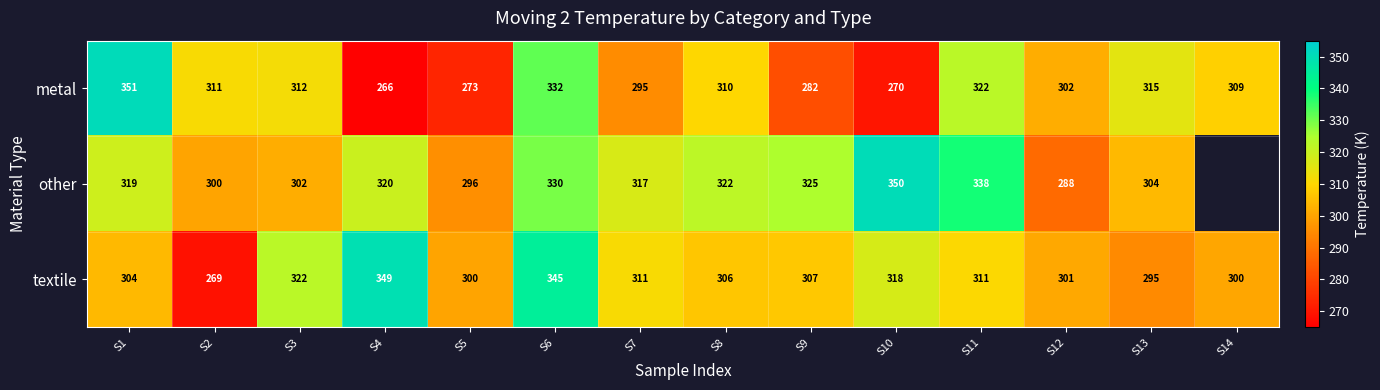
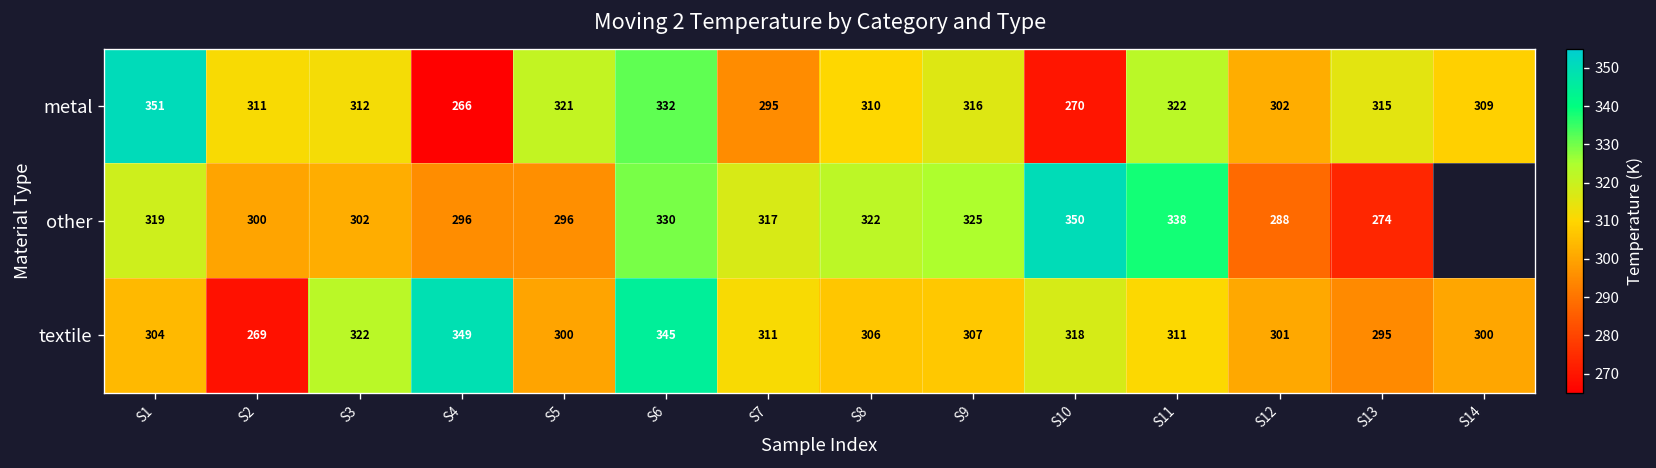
metal, S5: 273 -> 321
metal, S9: 282 -> 316
other, S4: 320 -> 296
other, S13: 304 -> 274
